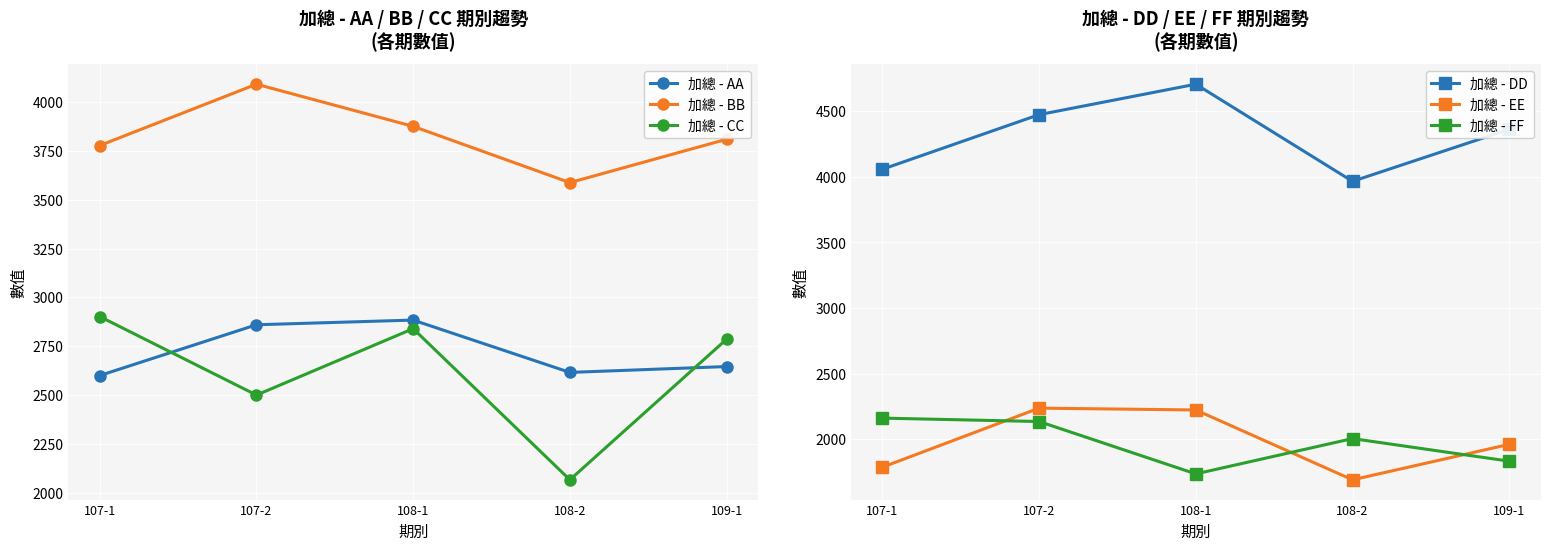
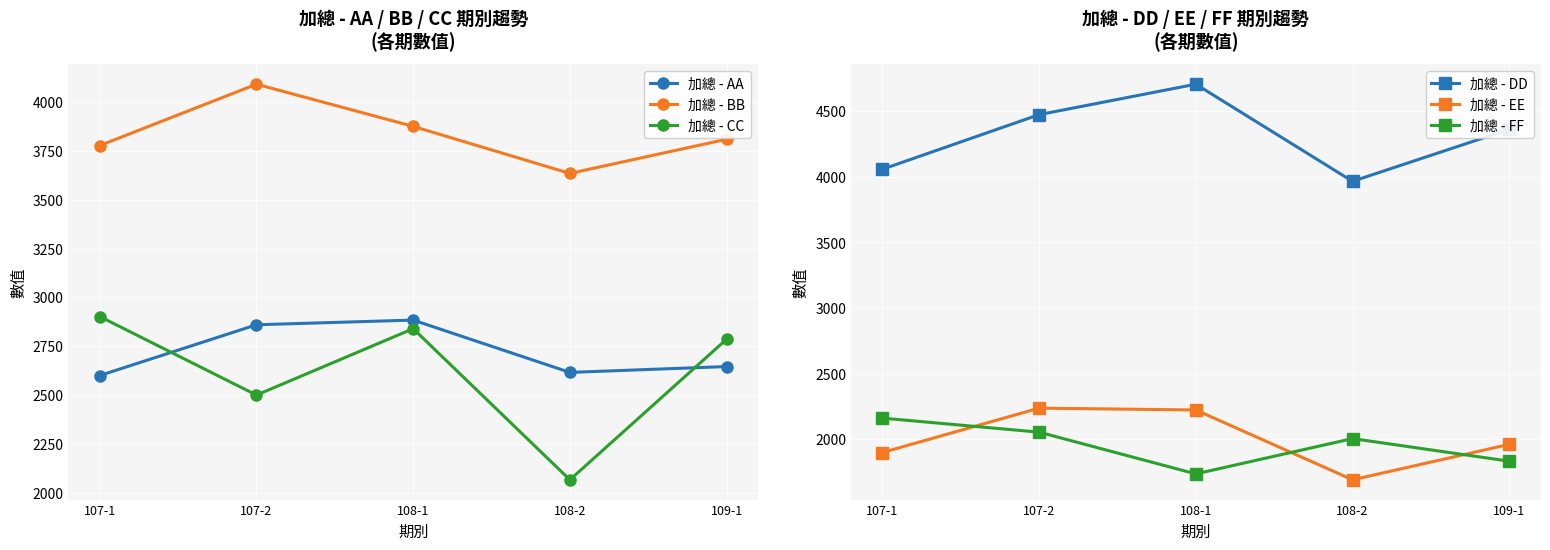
加總 - AA / BB / CC 期別趨勢 (各期數值), 加總 - BB, 108-2: 3590 -> 3640
加總 - DD / EE / FF 期別趨勢 (各期數值), 加總 - EE, 107-1: 1790 -> 1900
加總 - DD / EE / FF 期別趨勢 (各期數值), 加總 - FF, 107-2: 2140 -> 2060
